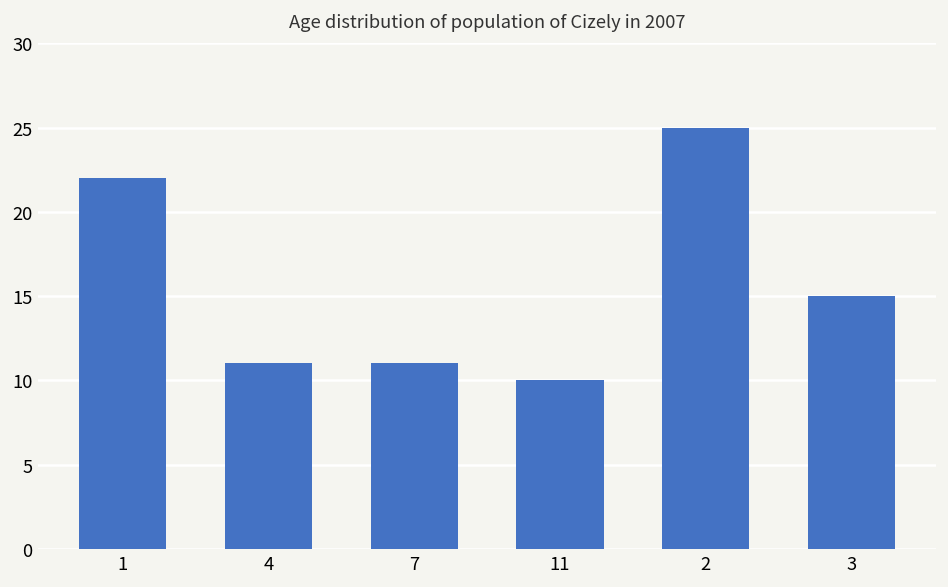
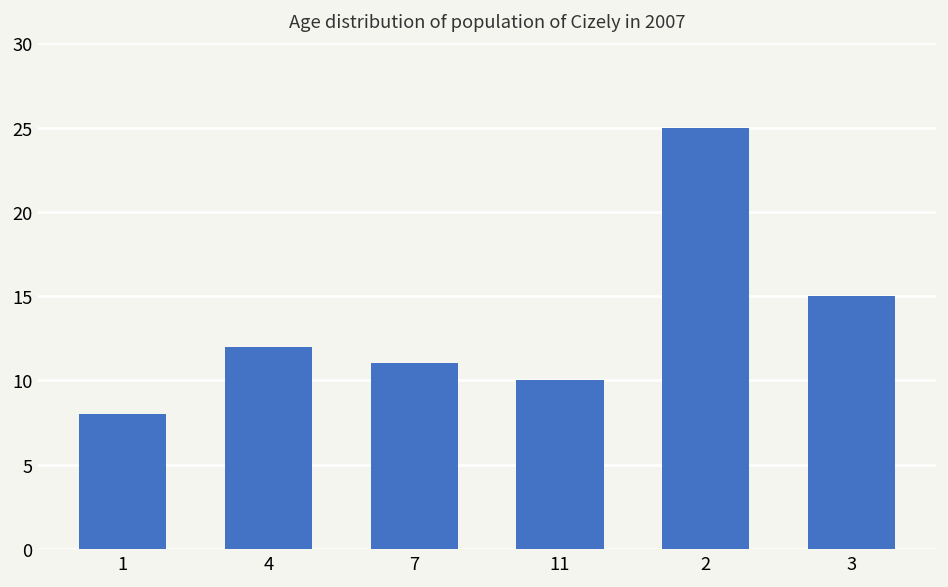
1: 22 -> 8
4: 11 -> 12
